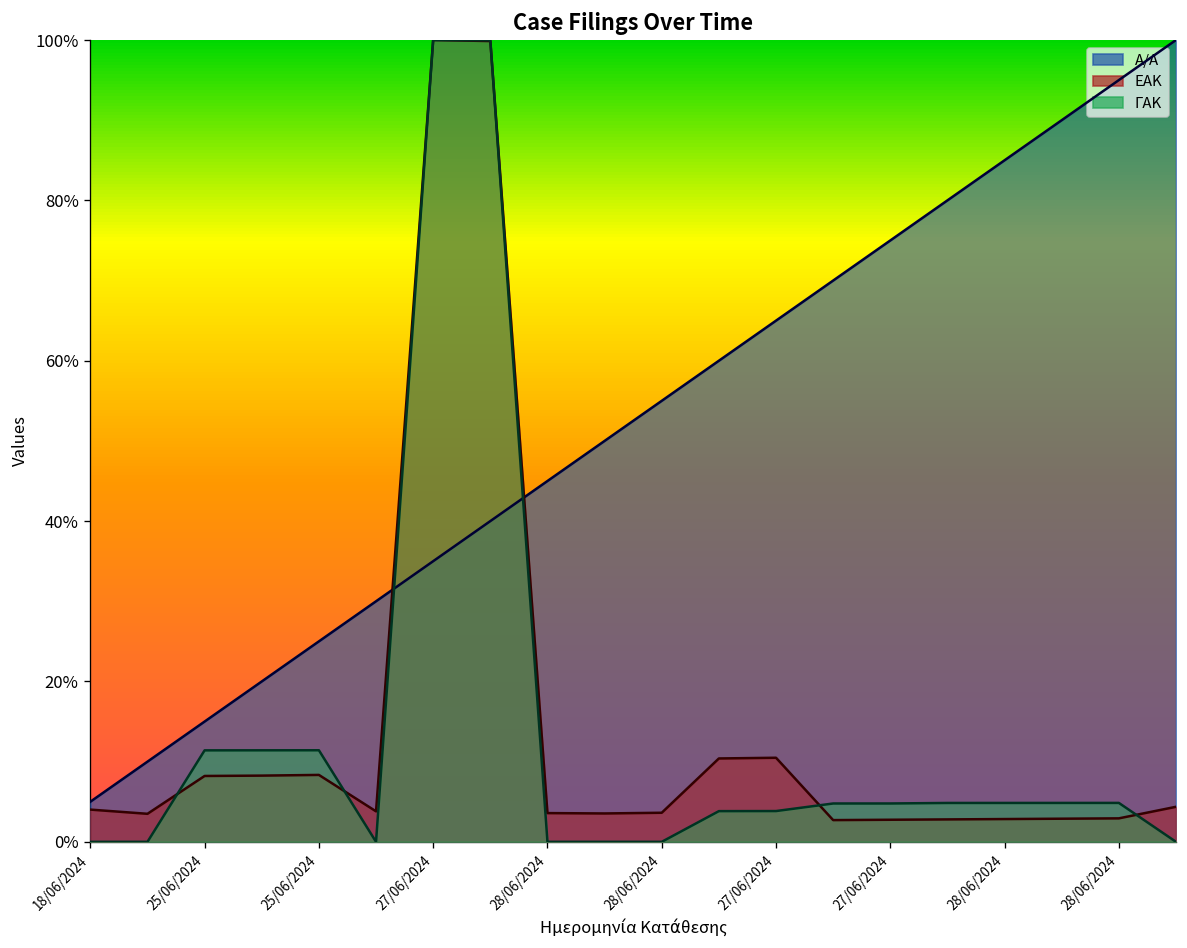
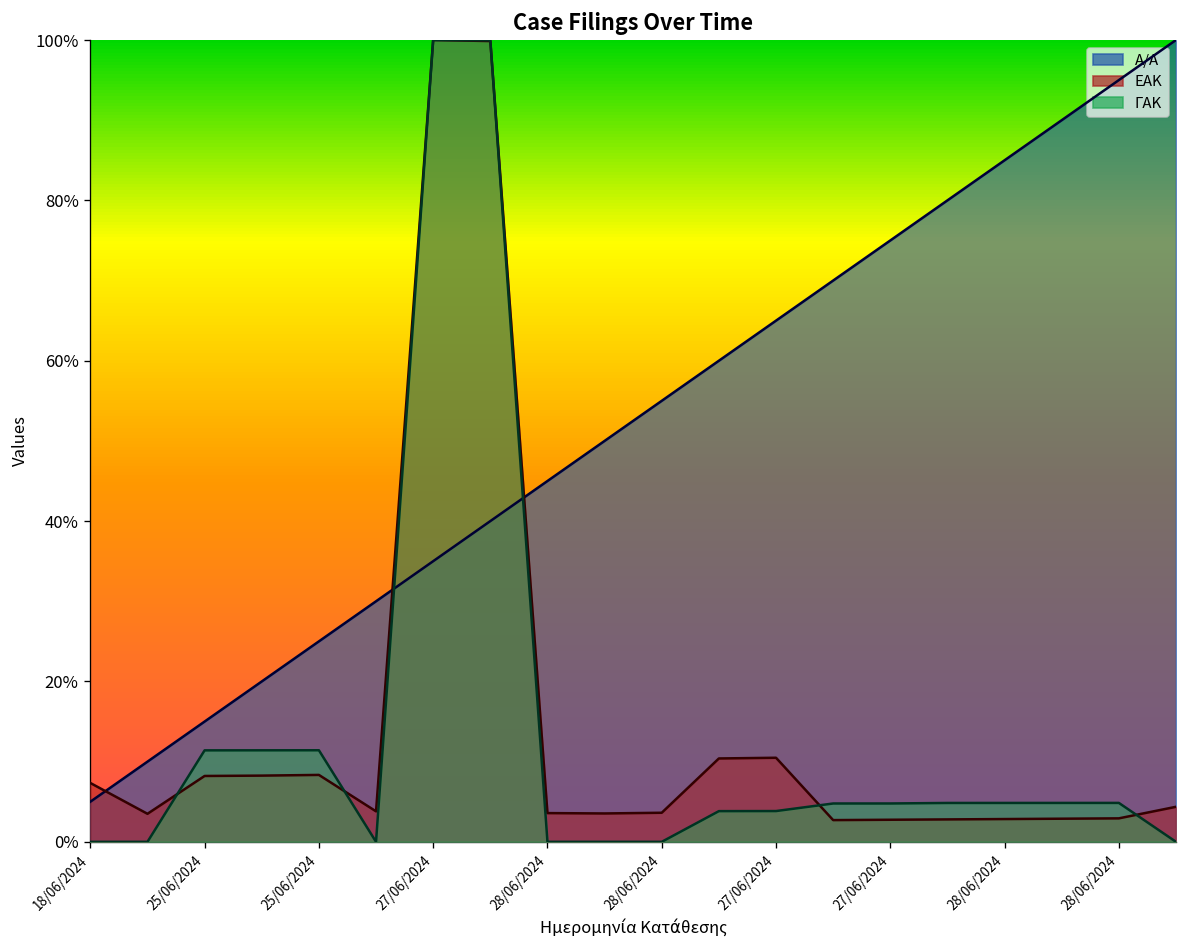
ΕΑΚ, 18/06/2024: 4% -> 7%
